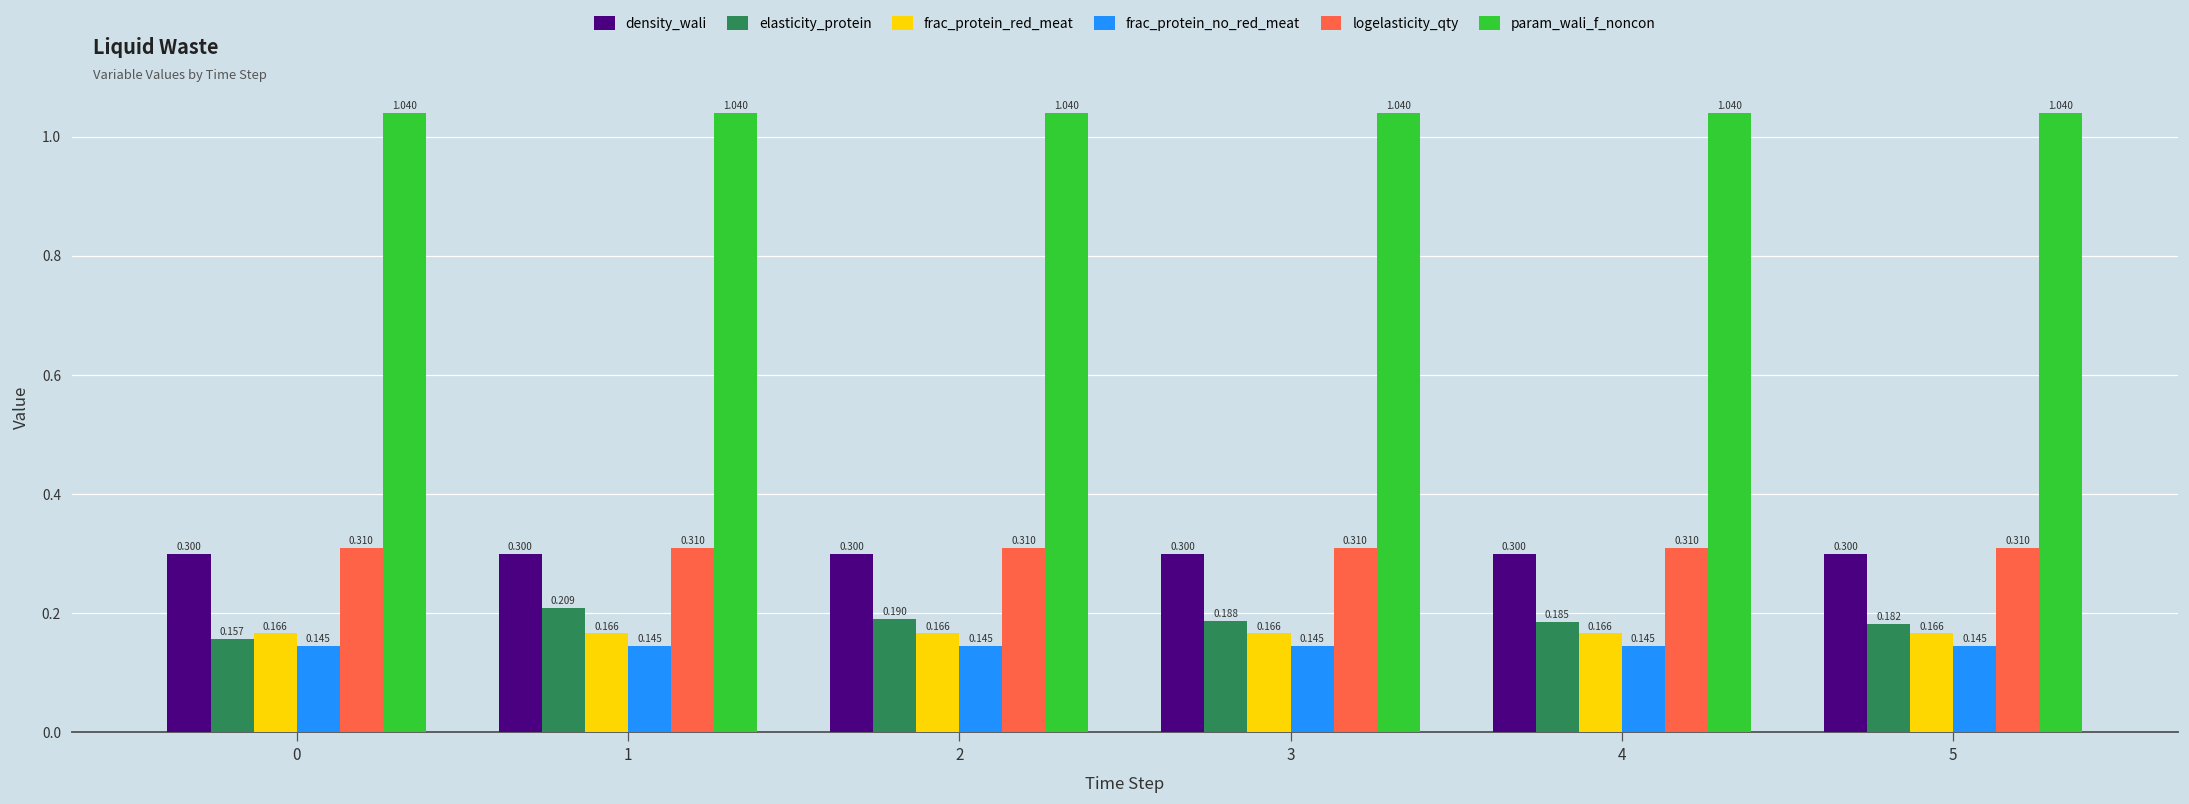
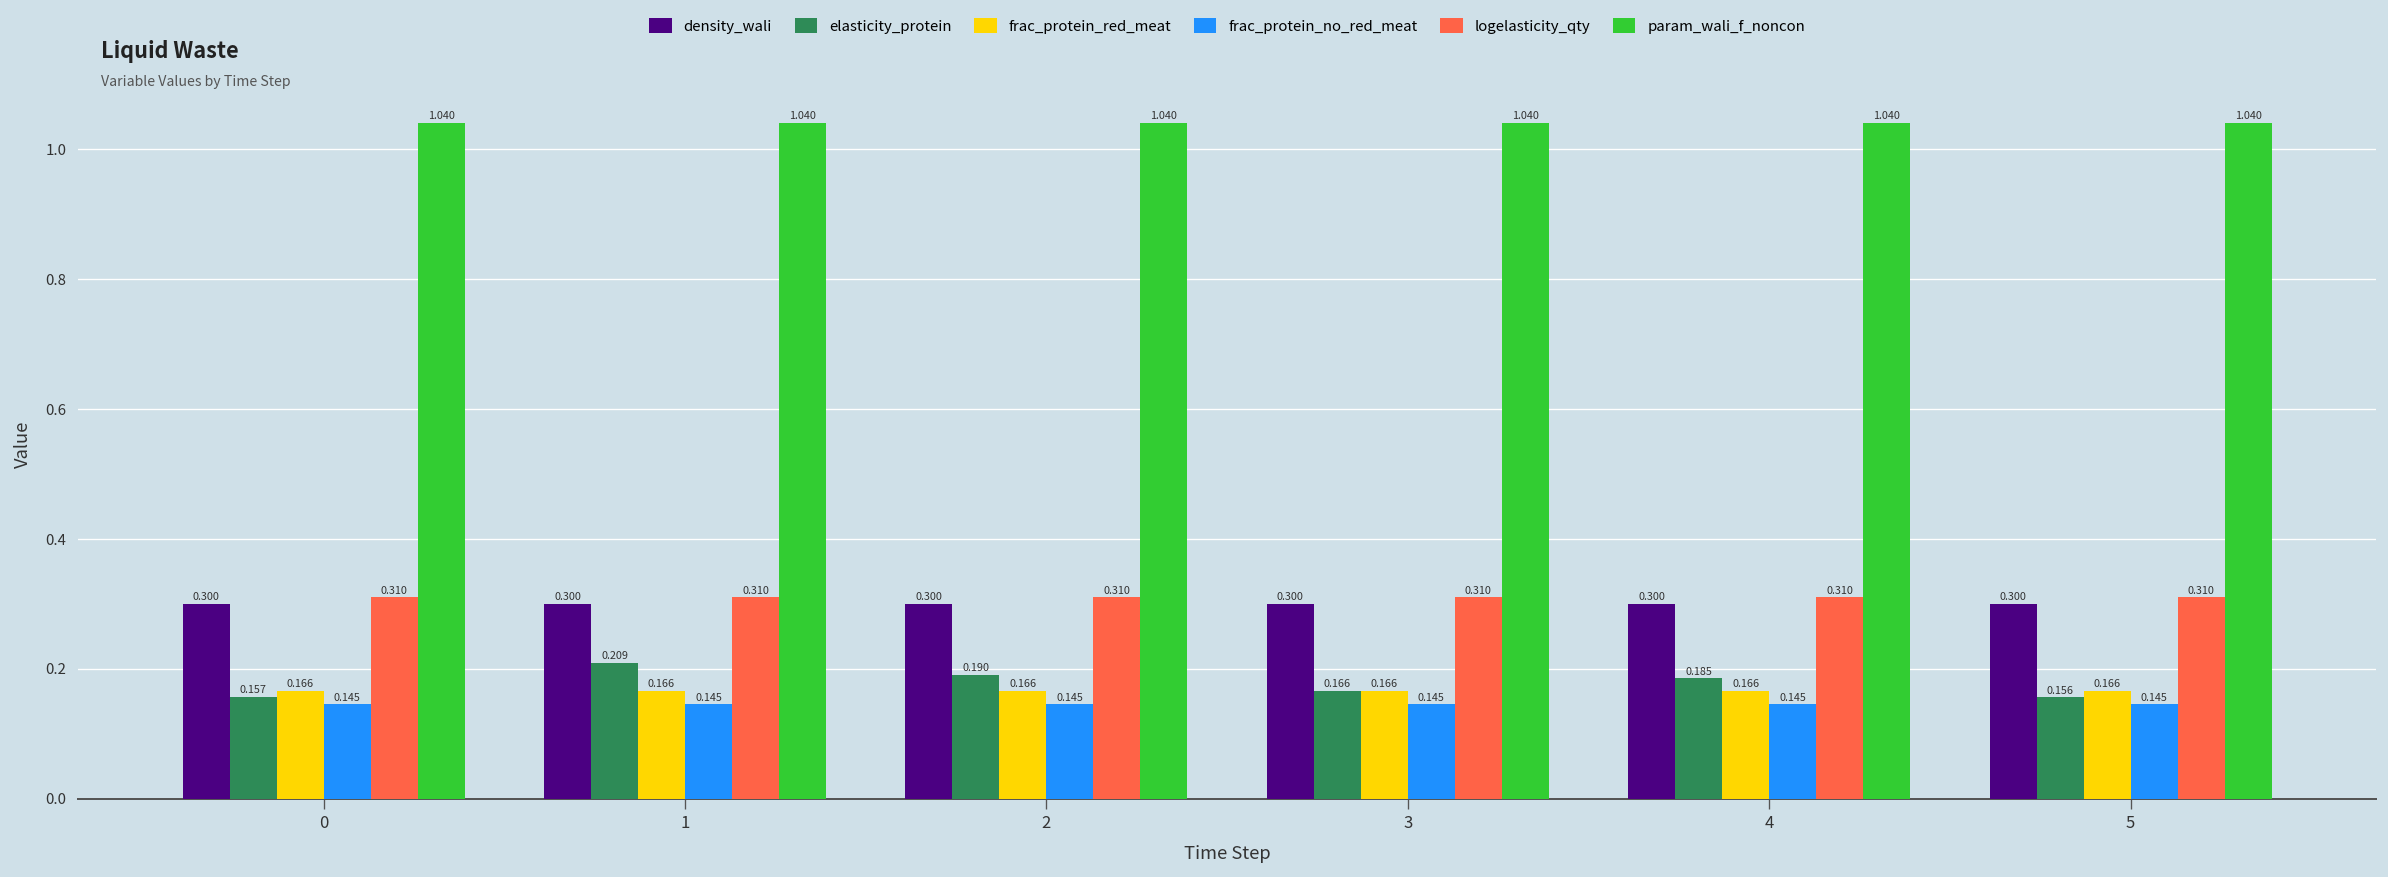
elasticity_protein, 3: 0.188 -> 0.166
elasticity_protein, 5: 0.182 -> 0.156
